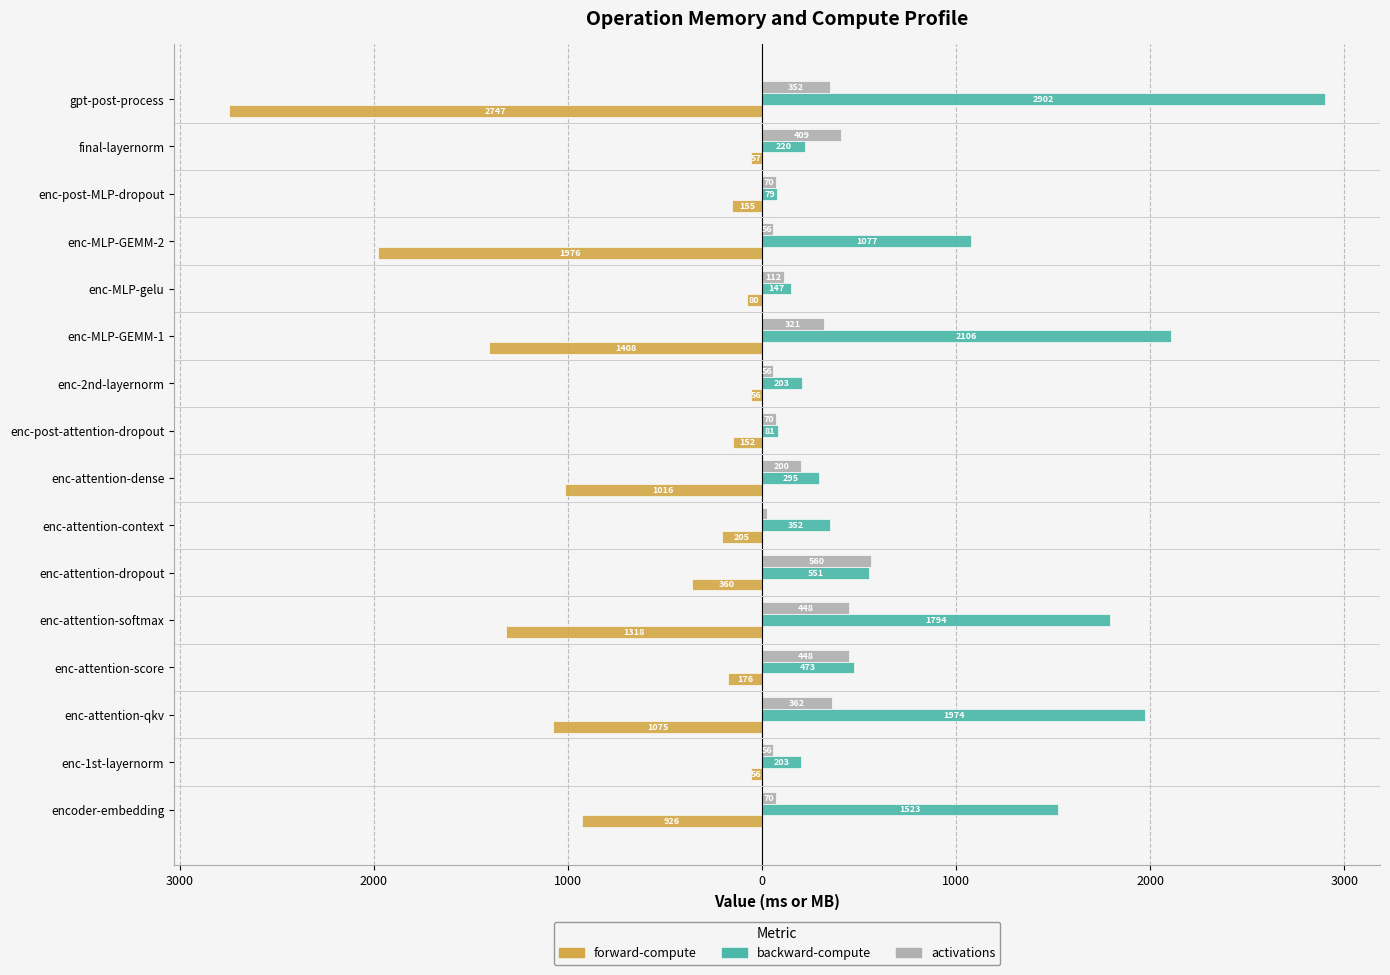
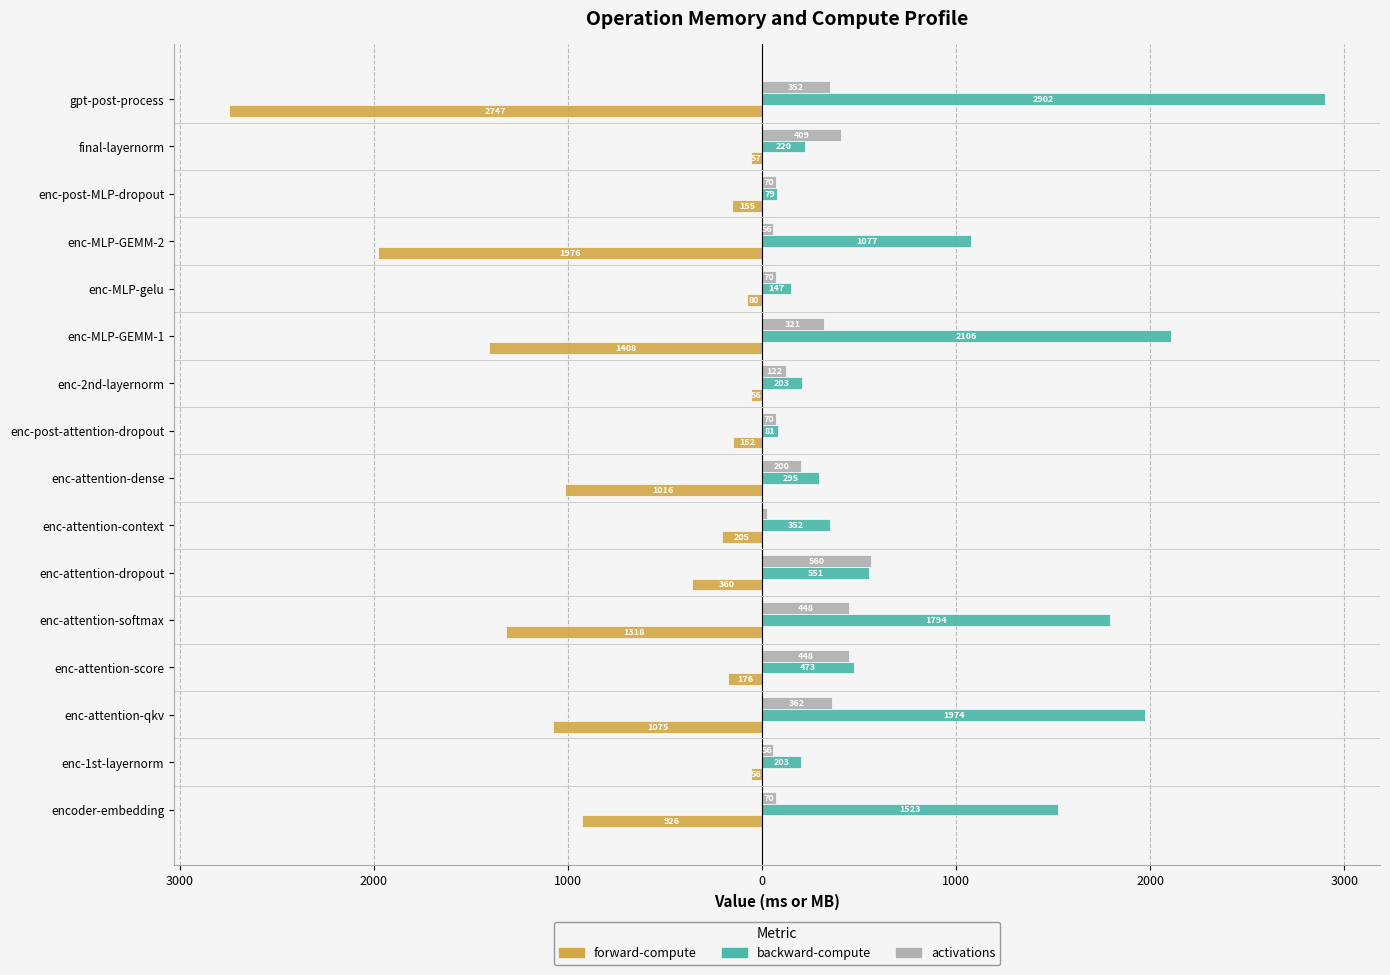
activations, enc-MLP-gelu: 112 -> 70
activations, enc-2nd-layernorm: 56 -> 122
